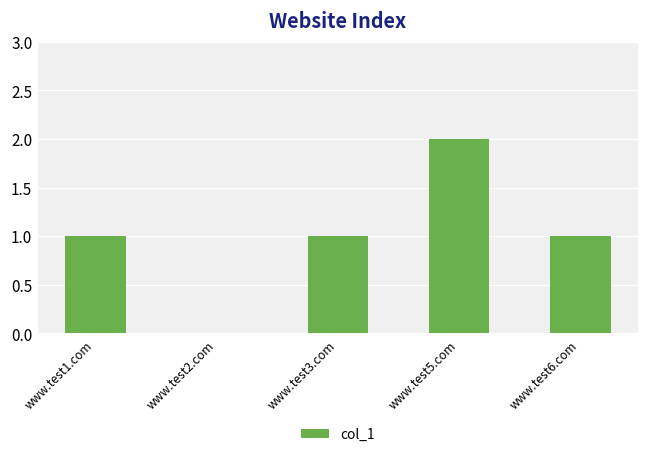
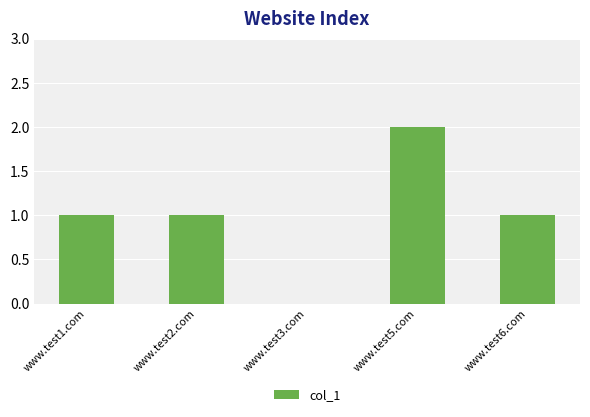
www.test2.com: 0 -> 1
www.test3.com: 1 -> 0
